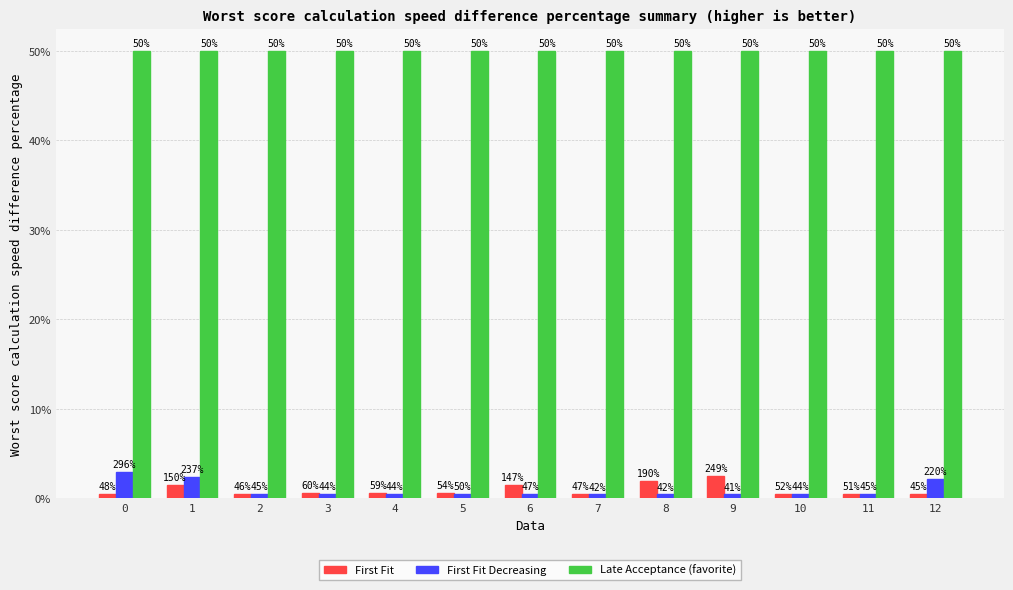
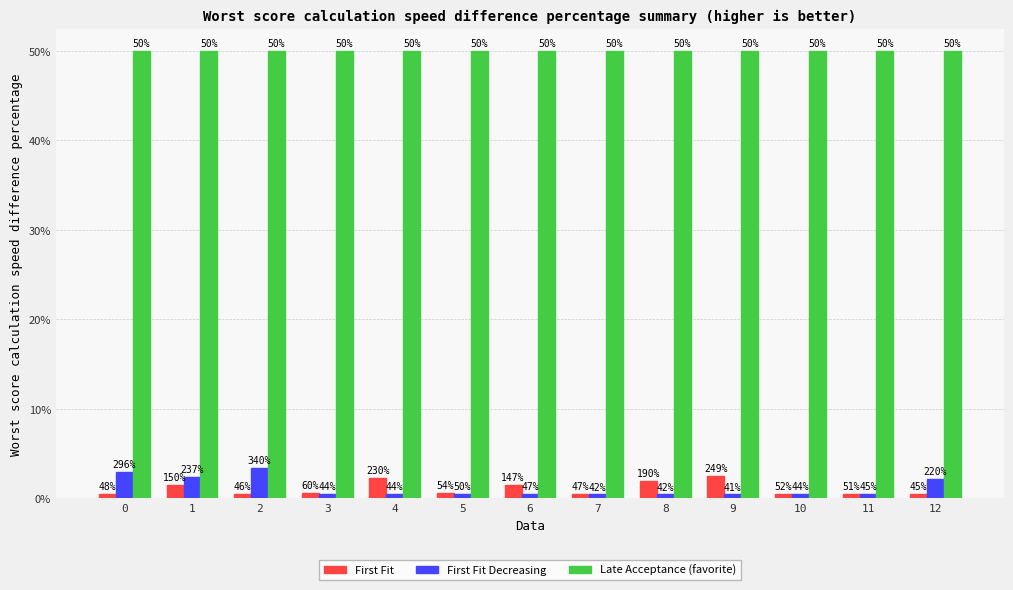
First Fit Decreasing, 2: 45% -> 340%
First Fit, 4: 59% -> 230%
